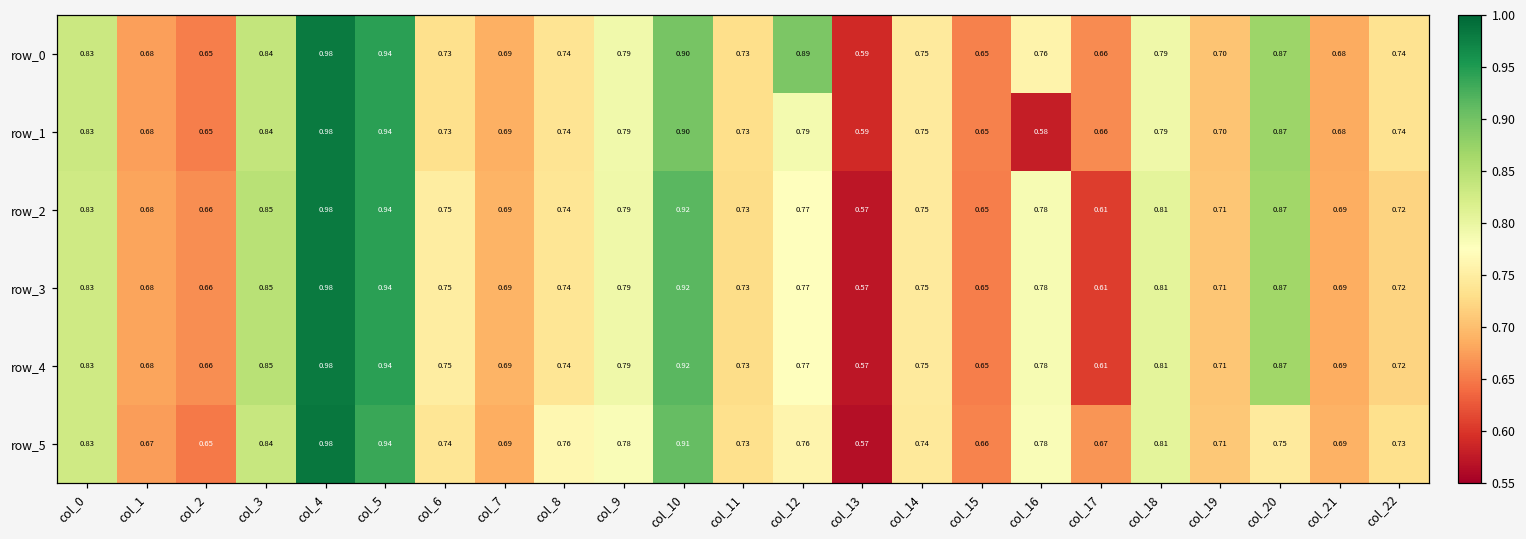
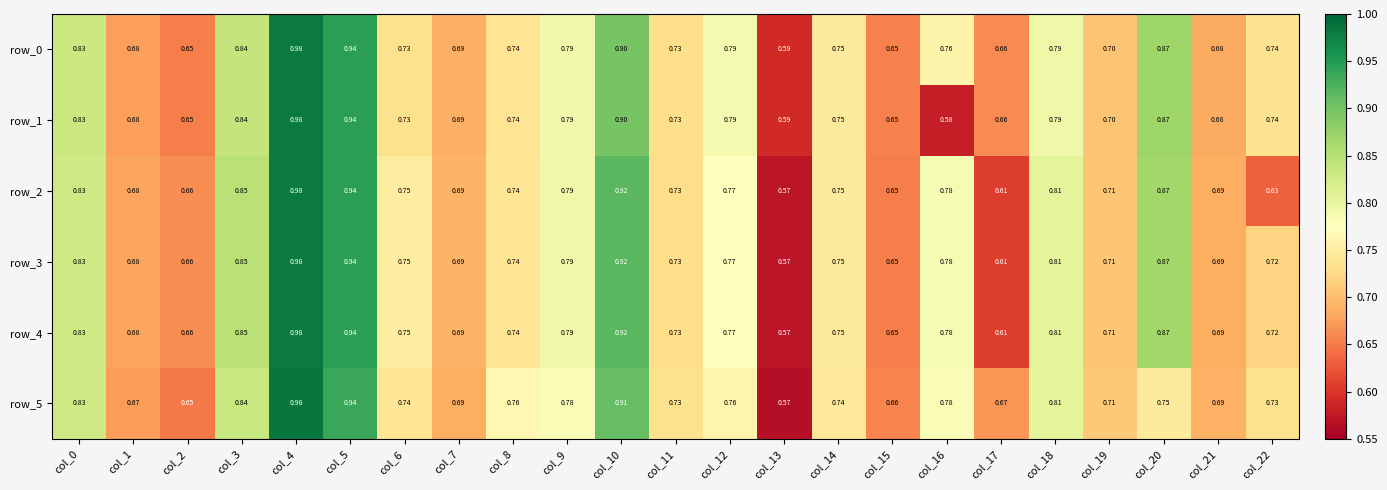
row_0, col_12: 0.89 -> 0.79
row_2, col_22: 0.72 -> 0.63
